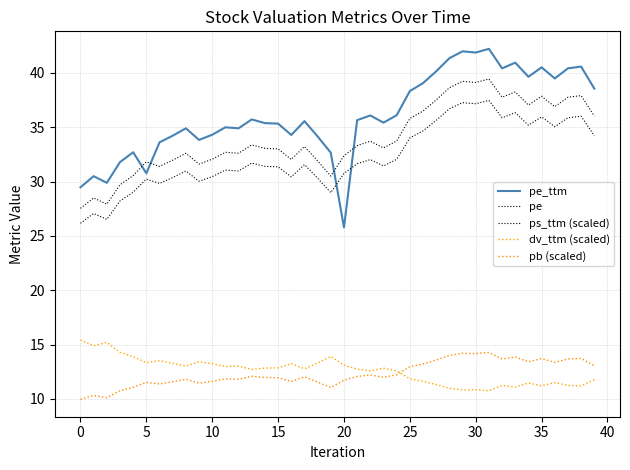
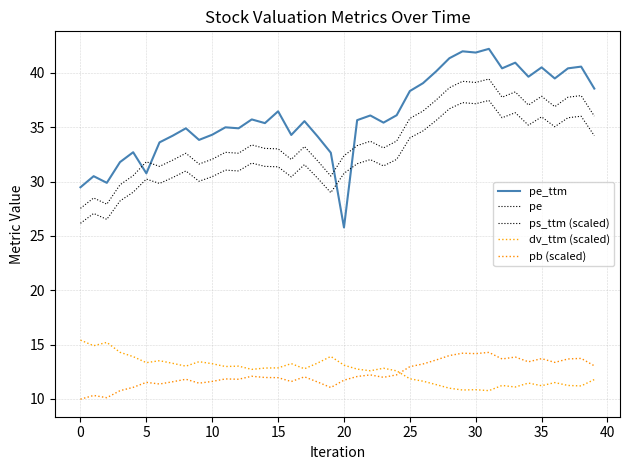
pe_ttm, 15: 35.3 -> 36.5
